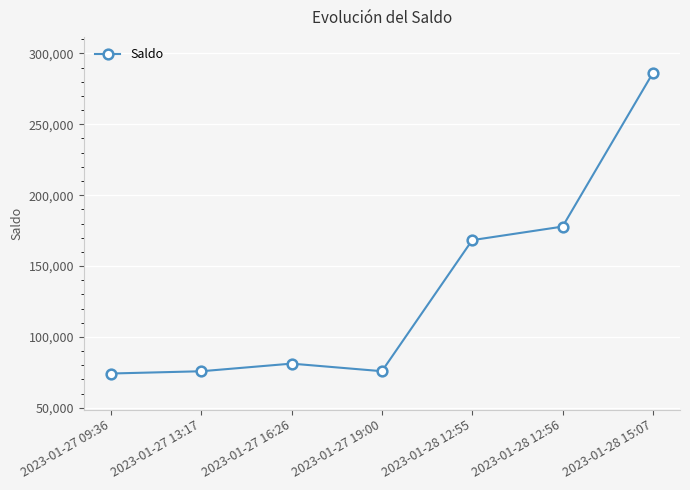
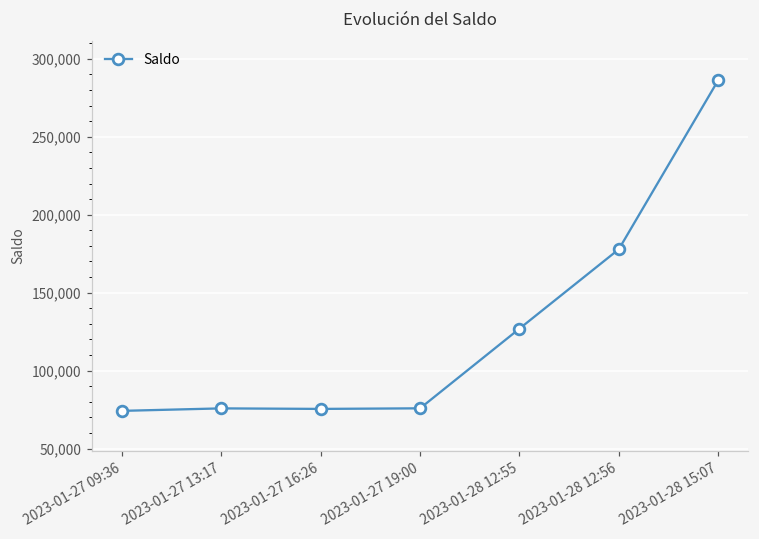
2023-01-27 16:26: 81,000 -> 75,000
2023-01-28 12:55: 168,000 -> 127,000
